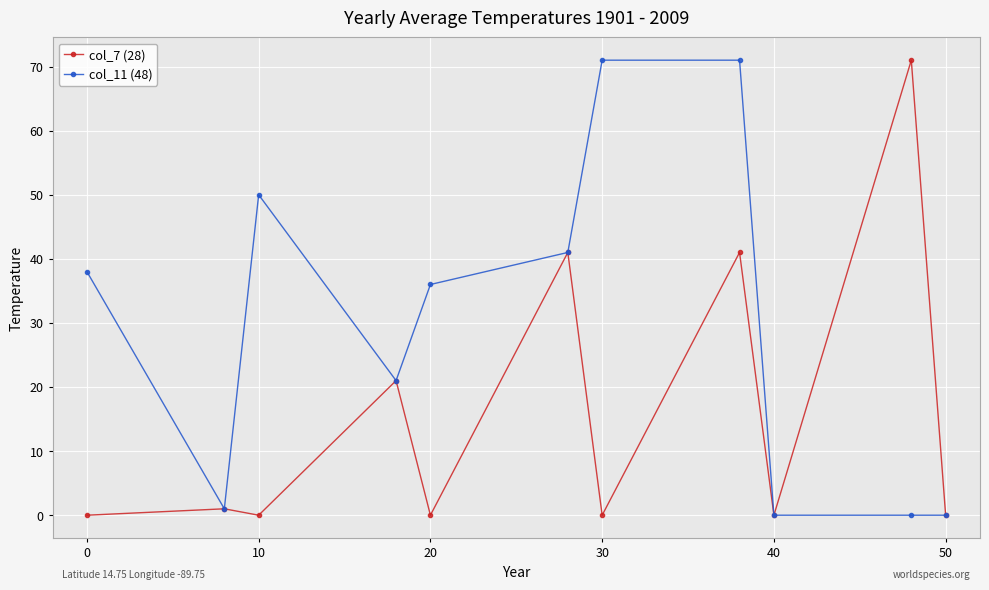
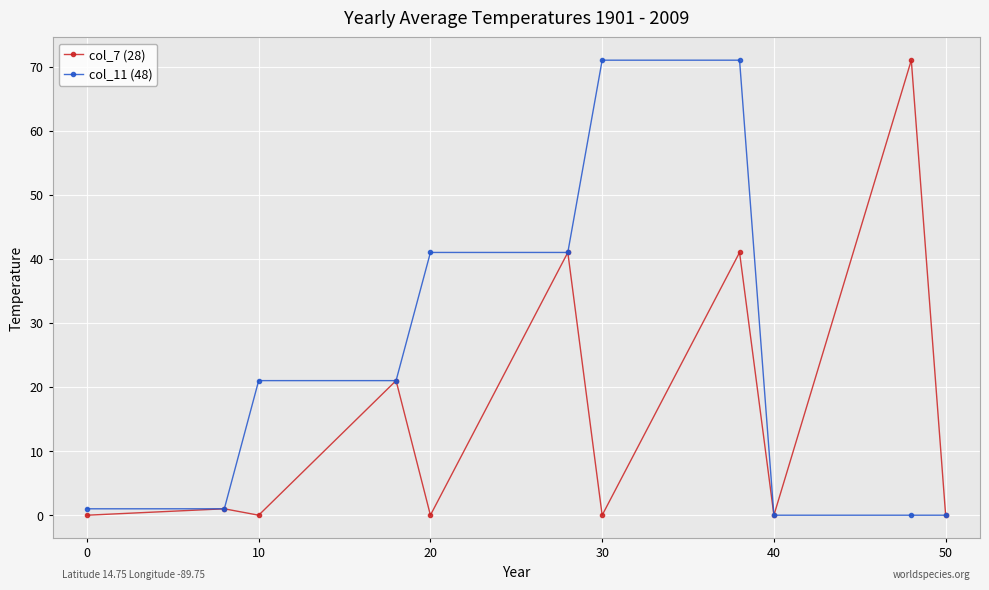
col_11 (48), 0: 38 -> 1
col_11 (48), 10: 50 -> 21
col_11 (48), 20: 36 -> 41
